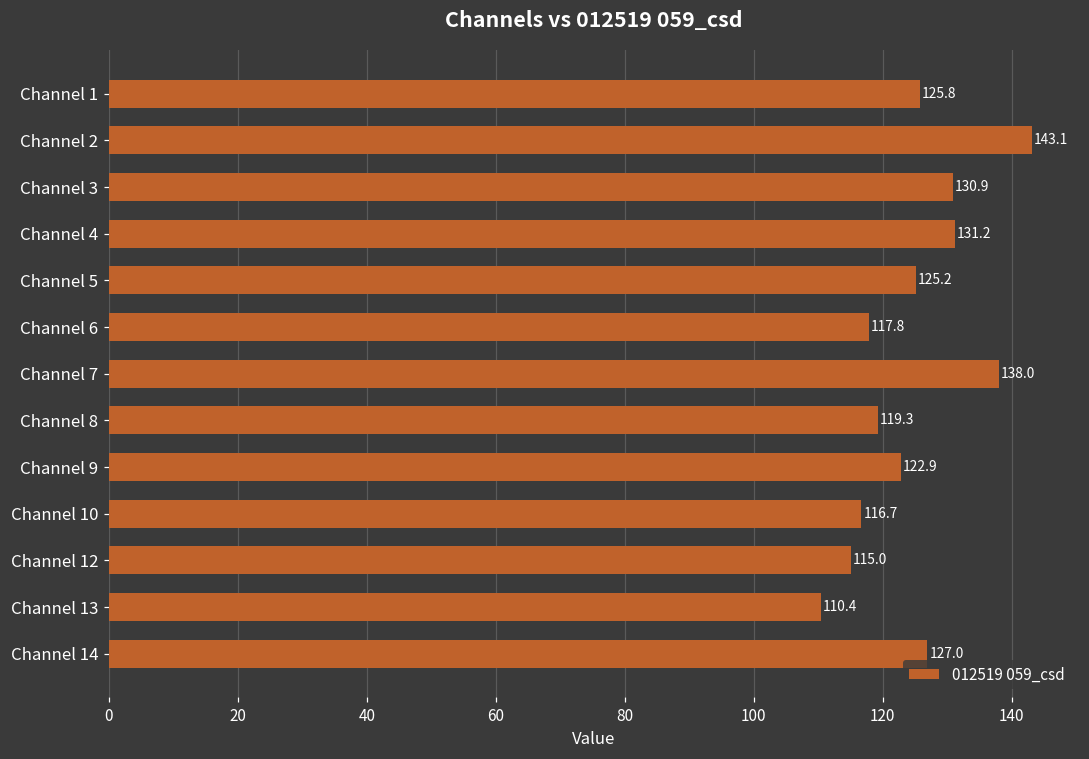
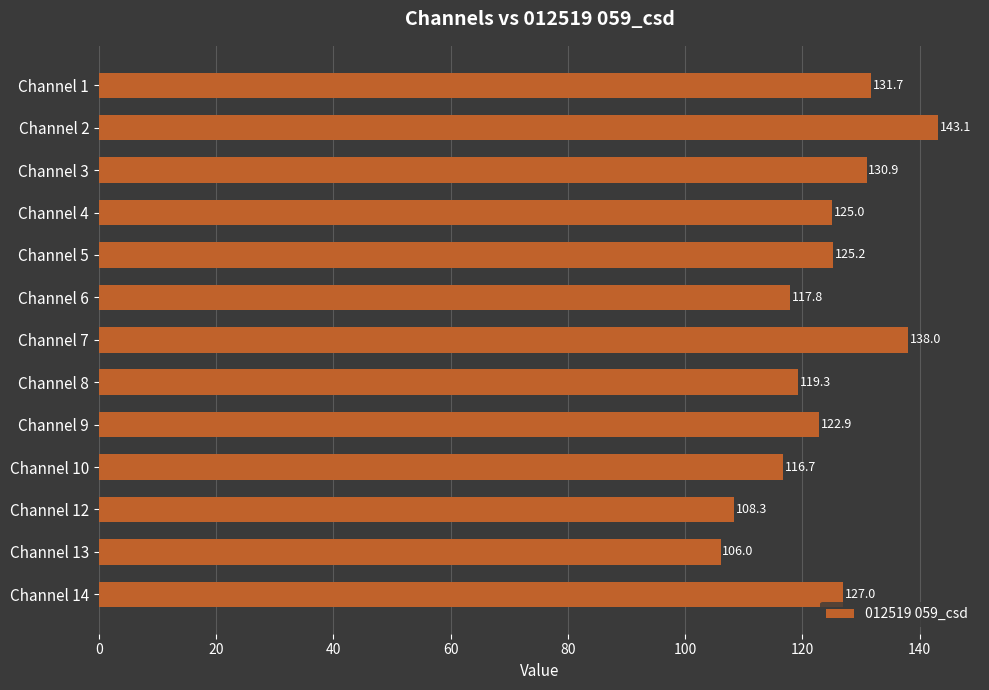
Channel 1: 125.8 -> 131.7
Channel 4: 131.2 -> 125.0
Channel 12: 115.0 -> 108.3
Channel 13: 110.4 -> 106.0
